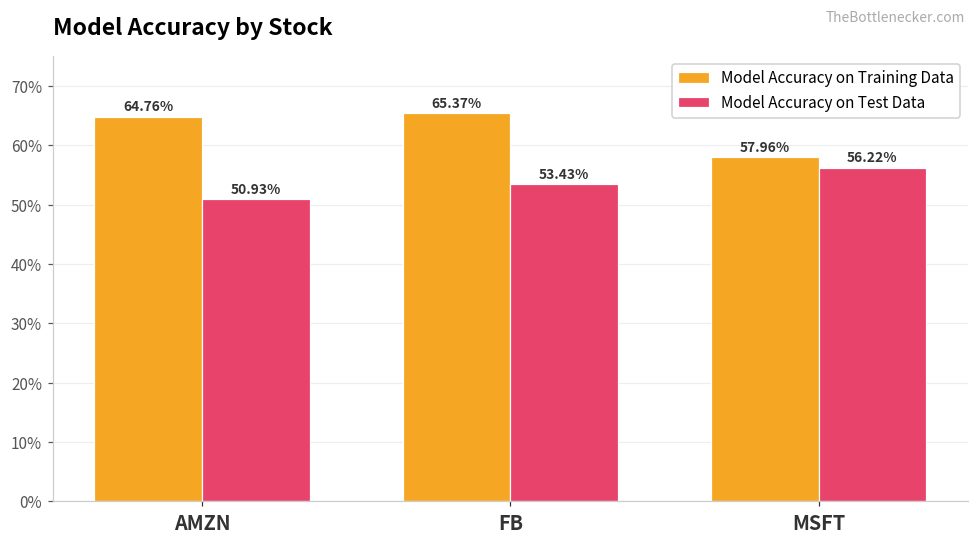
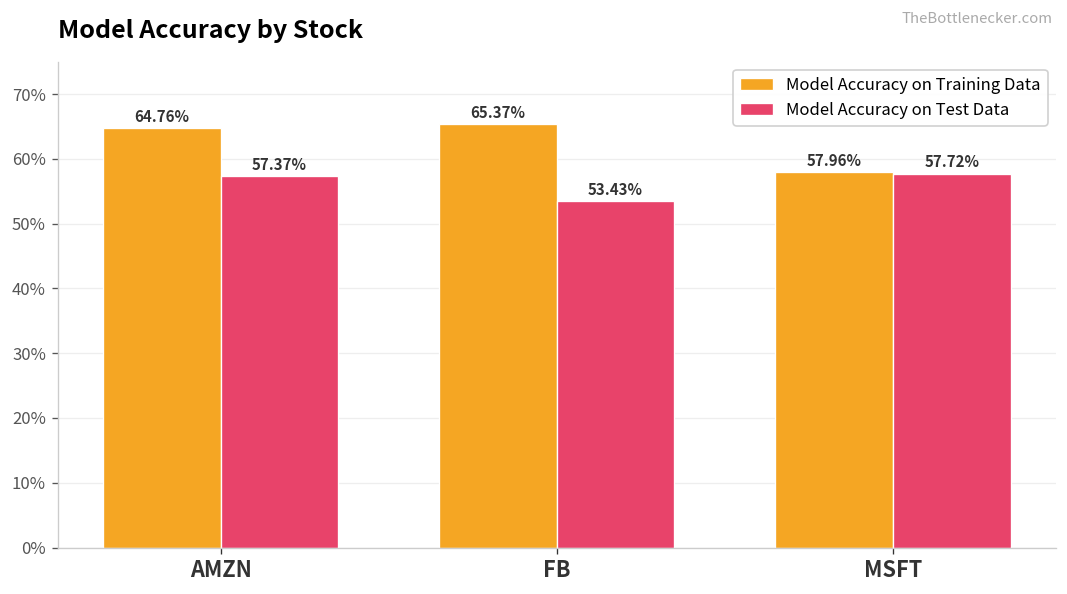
Model Accuracy on Test Data, AMZN: 50.93% -> 57.37%
Model Accuracy on Test Data, MSFT: 56.22% -> 57.72%
